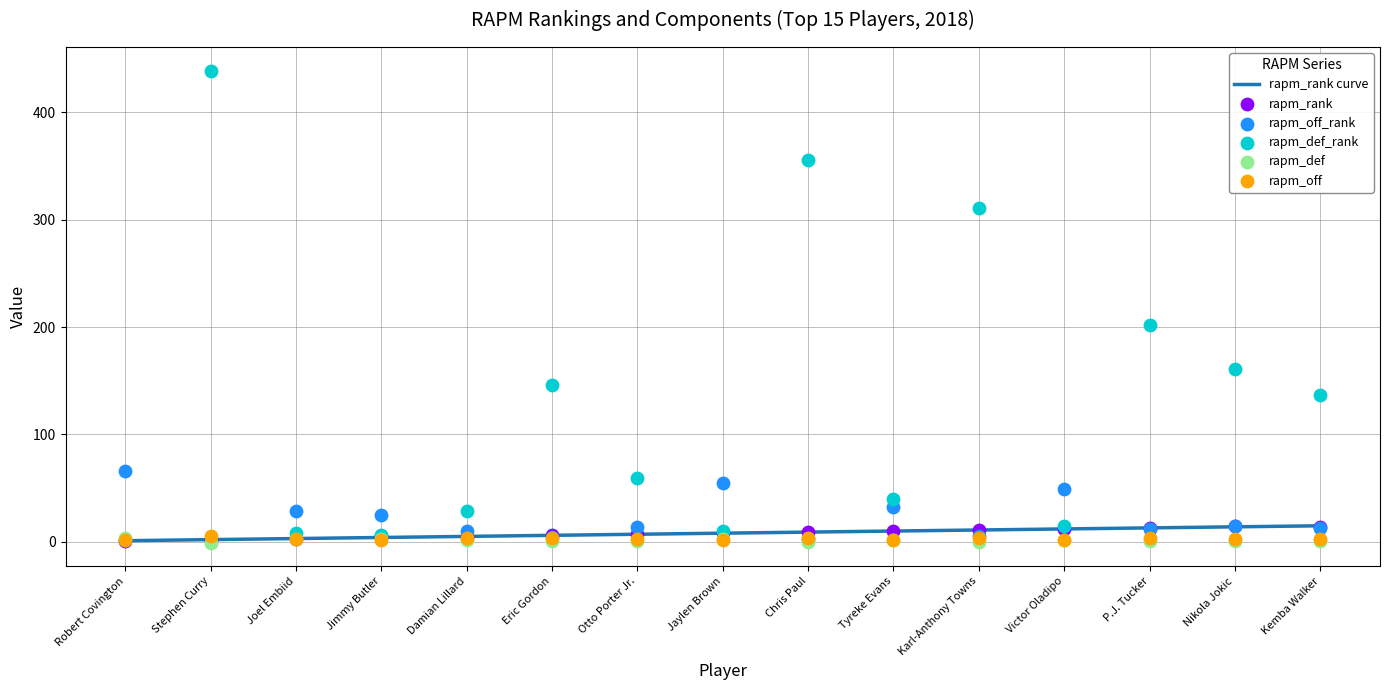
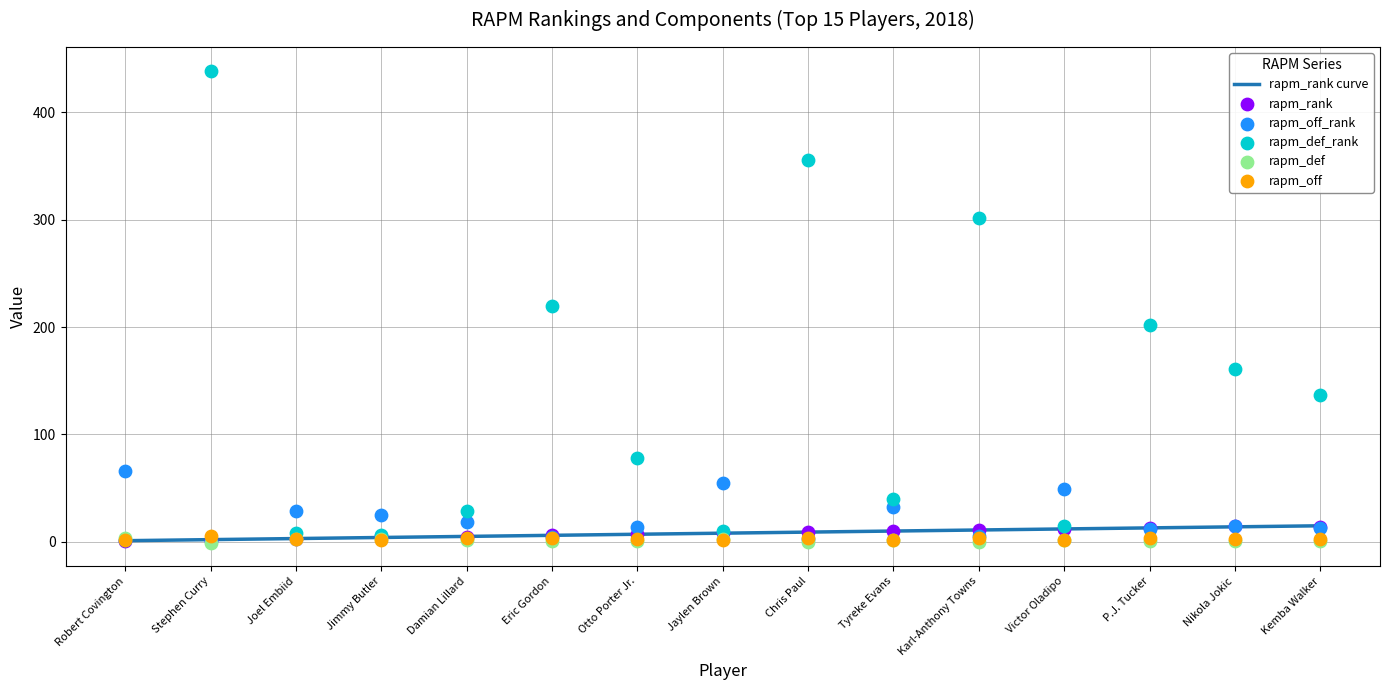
rapm_off_rank, Damian Lillard: 10 -> 19
rapm_def_rank, Eric Gordon: 146 -> 219
rapm_def_rank, Otto Porter Jr.: 60 -> 78
rapm_def_rank, Karl-Anthony Towns: 311 -> 301
